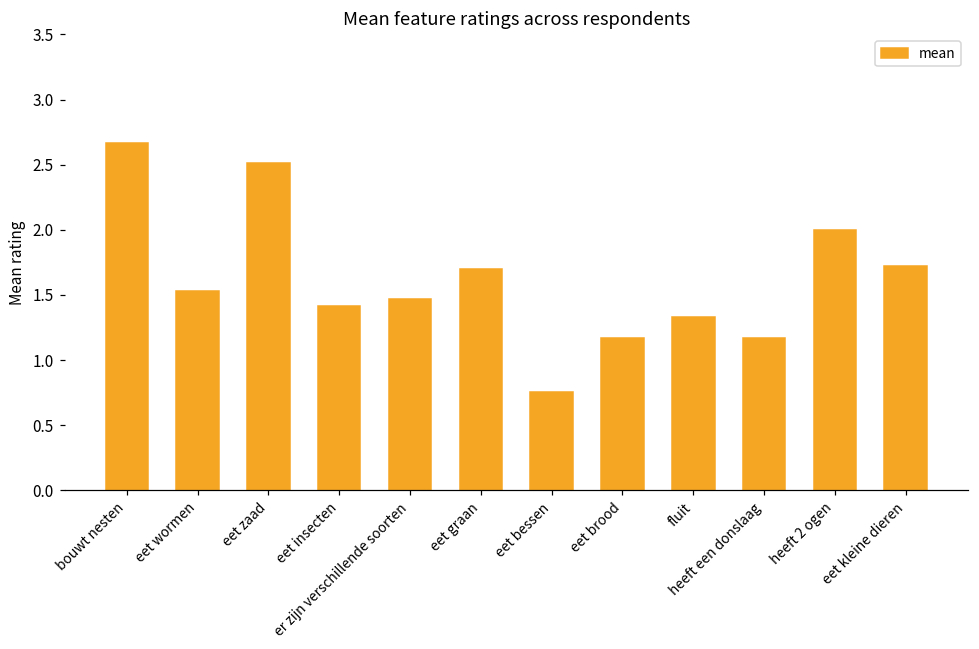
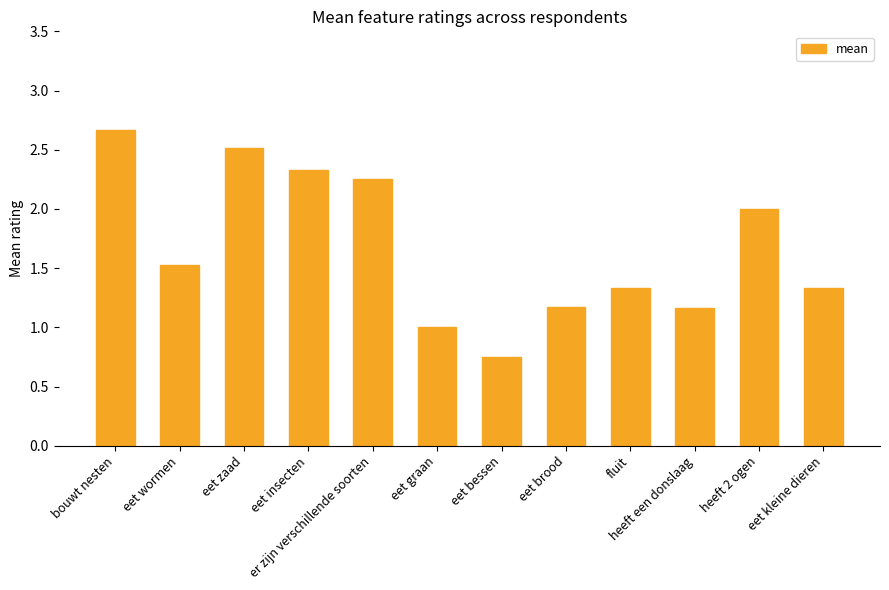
eet insecten: 1.42 -> 2.33
er zijn verschillende soorten: 1.47 -> 2.25
eet graan: 1.7 -> 1.0
eet kleine dieren: 1.72 -> 1.33
